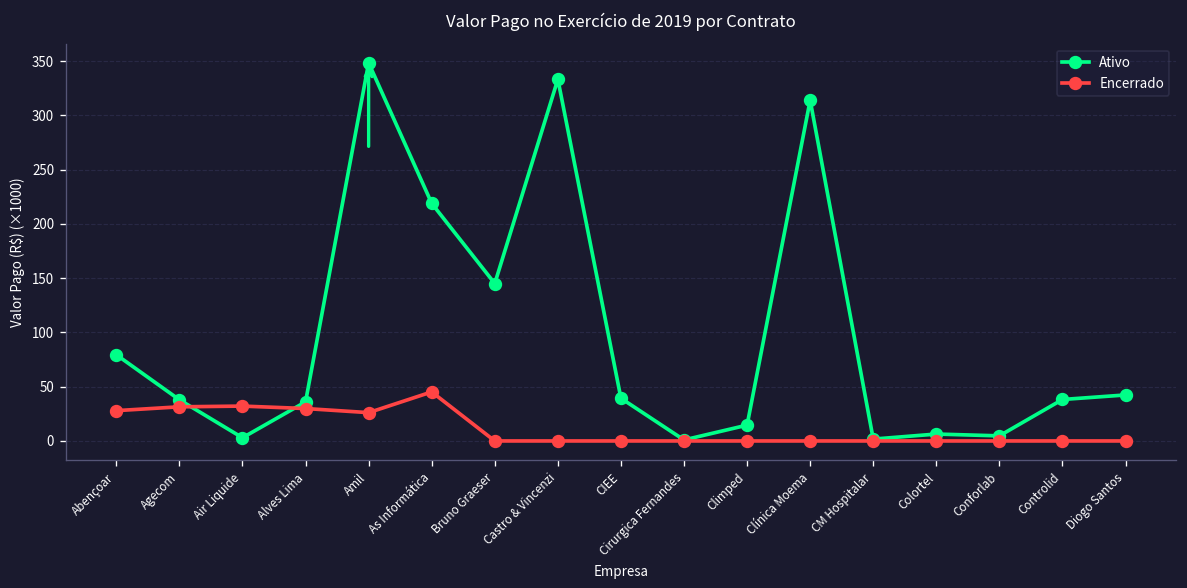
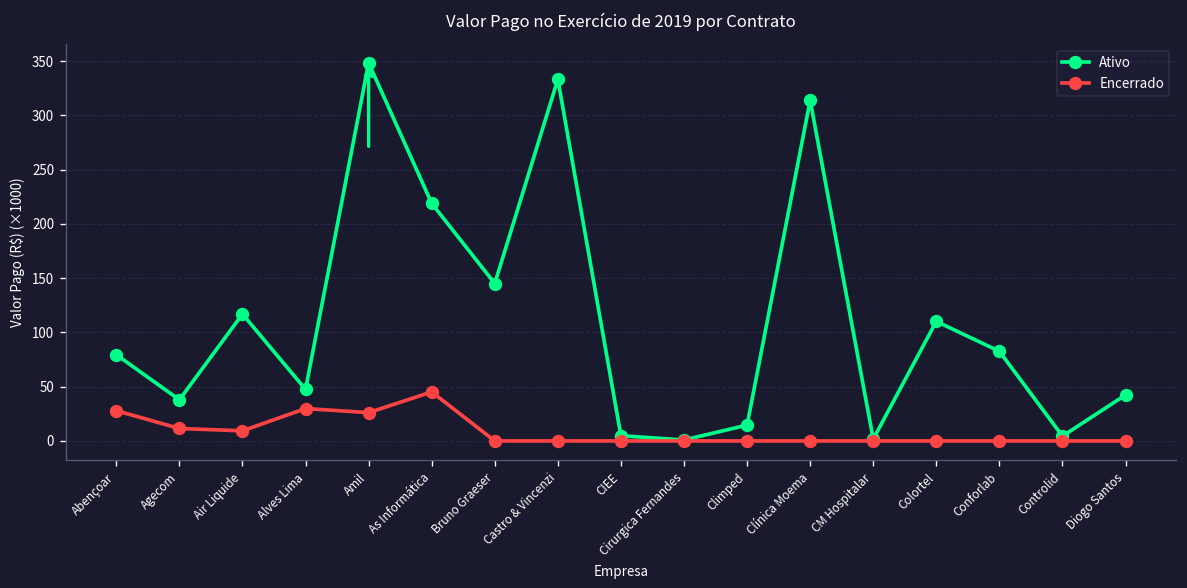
Encerrado, Agecom: 30 -> 10
Ativo, Air Liquide: 0 -> 120
Encerrado, Air Liquide: 30 -> 10
Ativo, Alves Lima: 40 -> 50
Ativo, CIEE: 40 -> 0
Ativo, Colortel: 10 -> 110
Ativo, Conforlab: 0 -> 80
Ativo, Controlid: 40 -> 0
